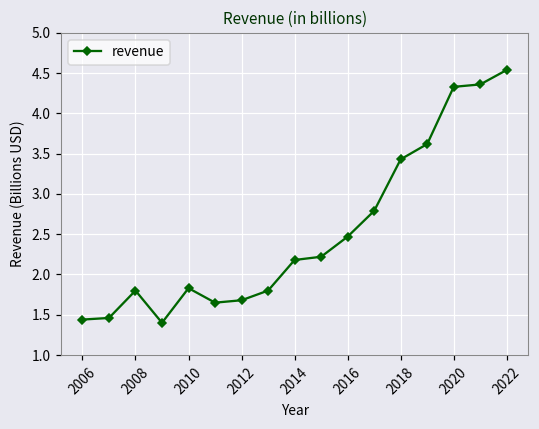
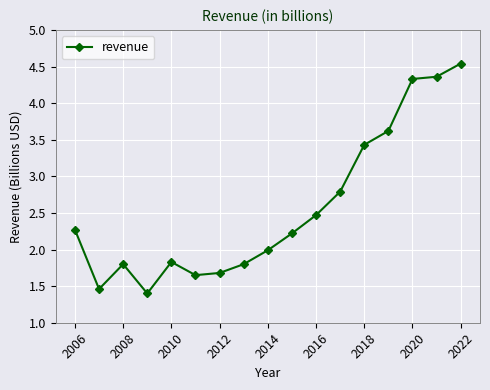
2006: 1.4 -> 2.3
2014: 2.2 -> 2.0
